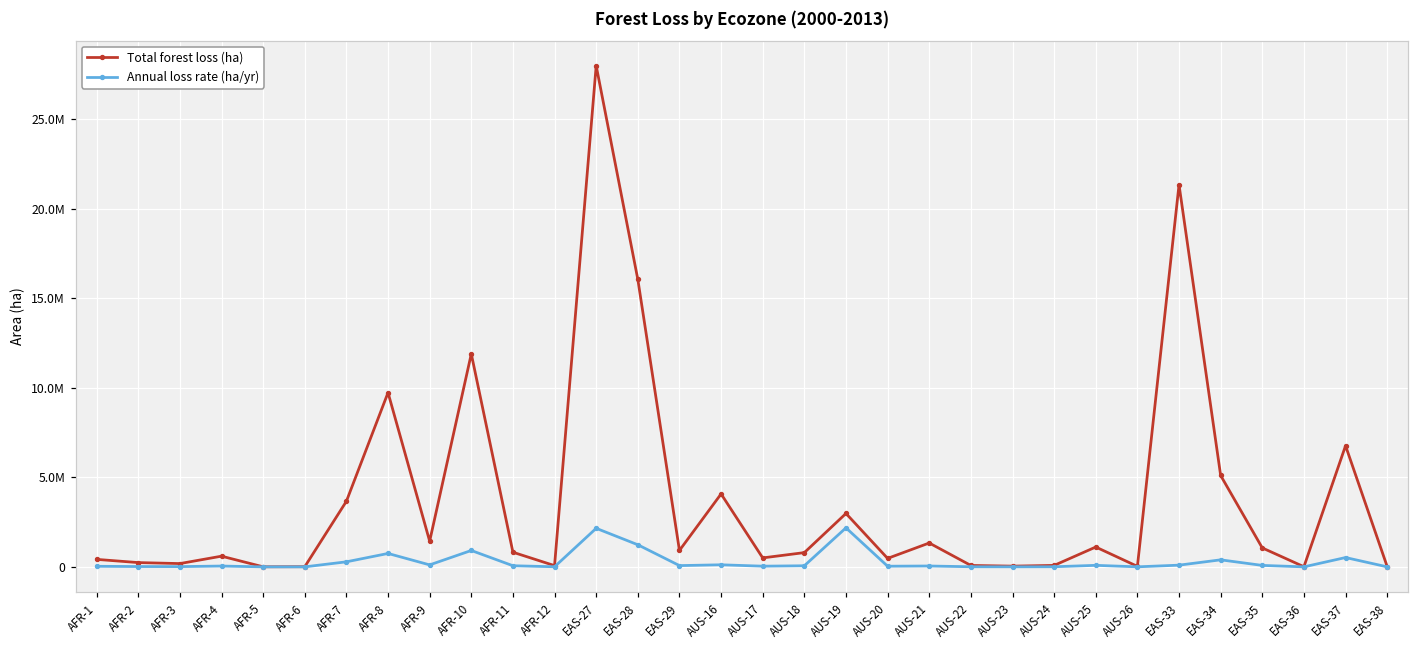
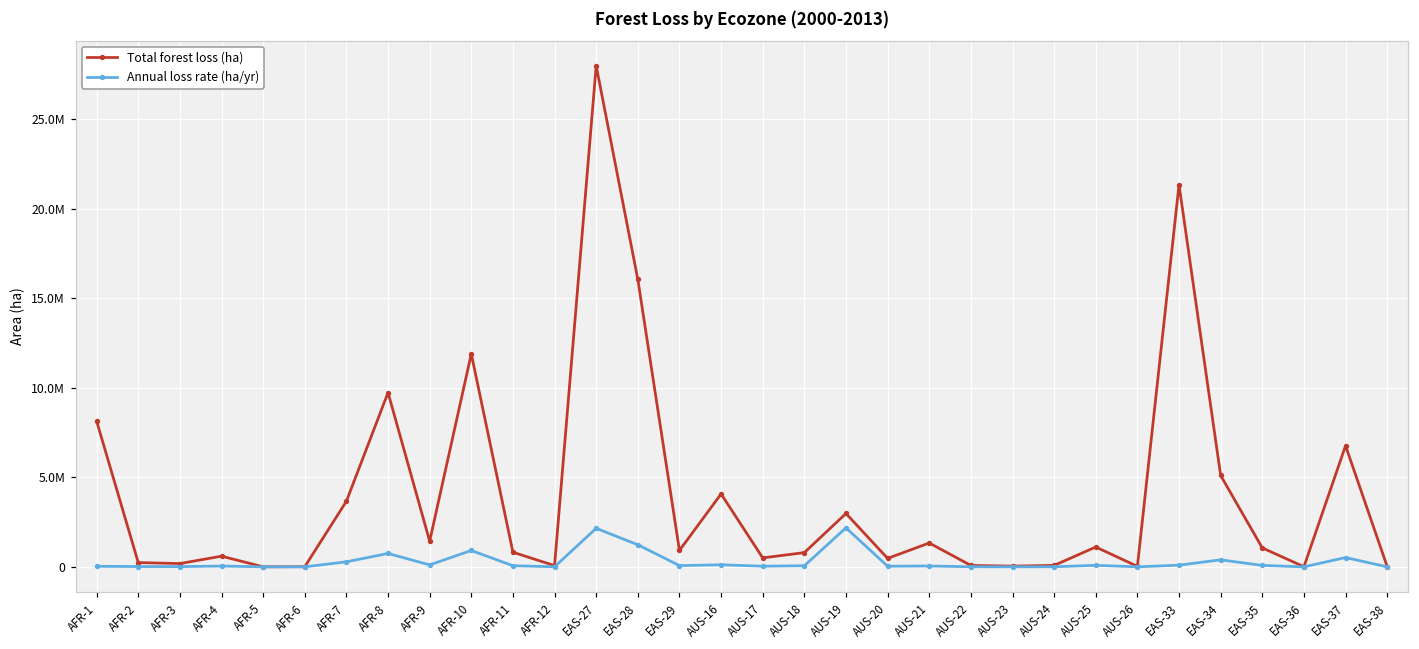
Total forest loss (ha), AFR-1: 400000 -> 8100000
